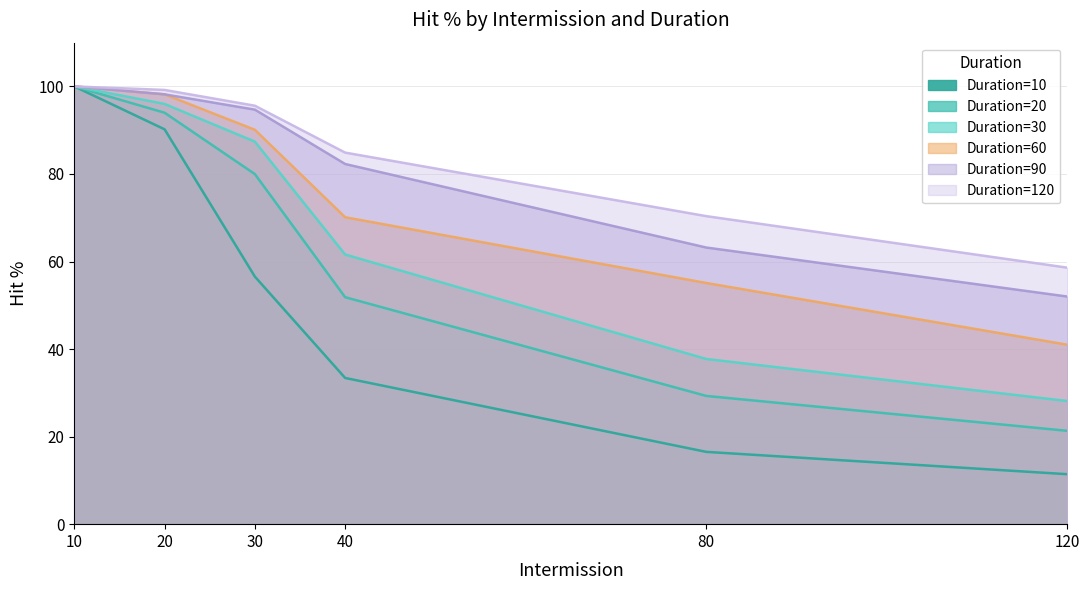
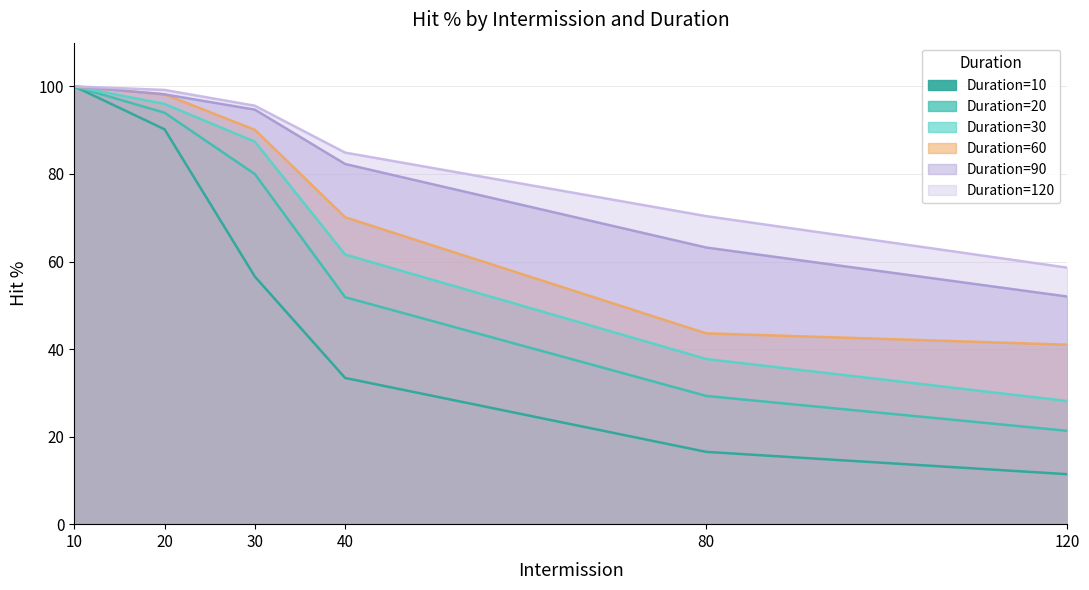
Duration=60, 80: 55 -> 44
